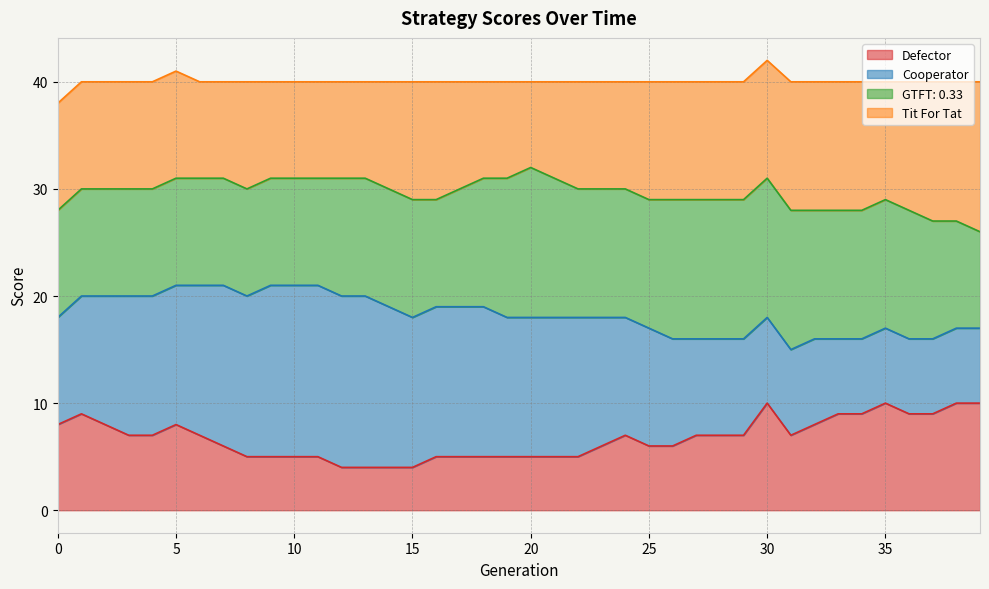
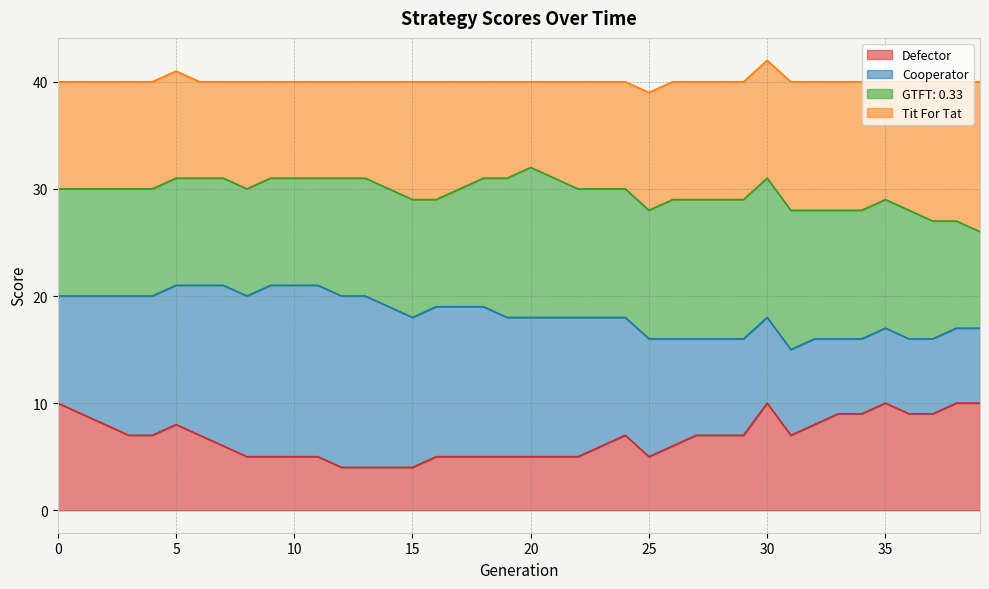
Defector, 0: 8 -> 10
Defector, 25: 6 -> 5
